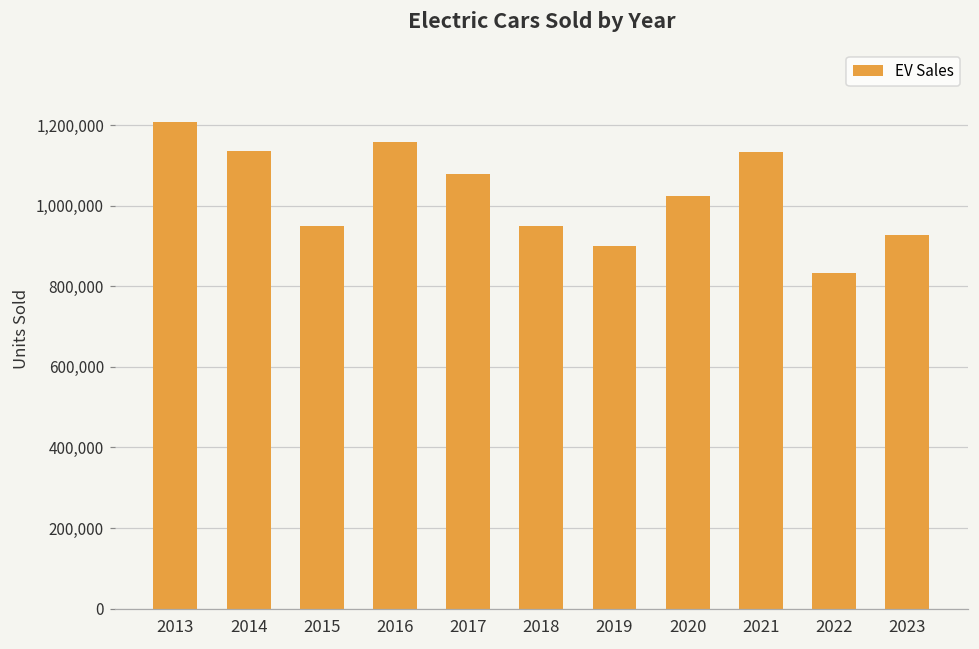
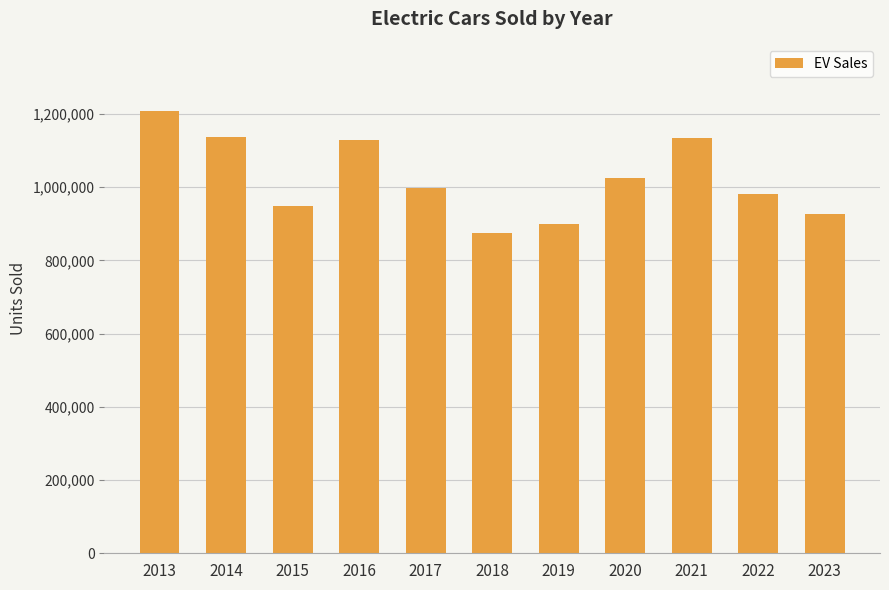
2016: 1,160,000 -> 1,130,000
2017: 1,080,000 -> 1,000,000
2018: 950,000 -> 880,000
2022: 830,000 -> 980,000
